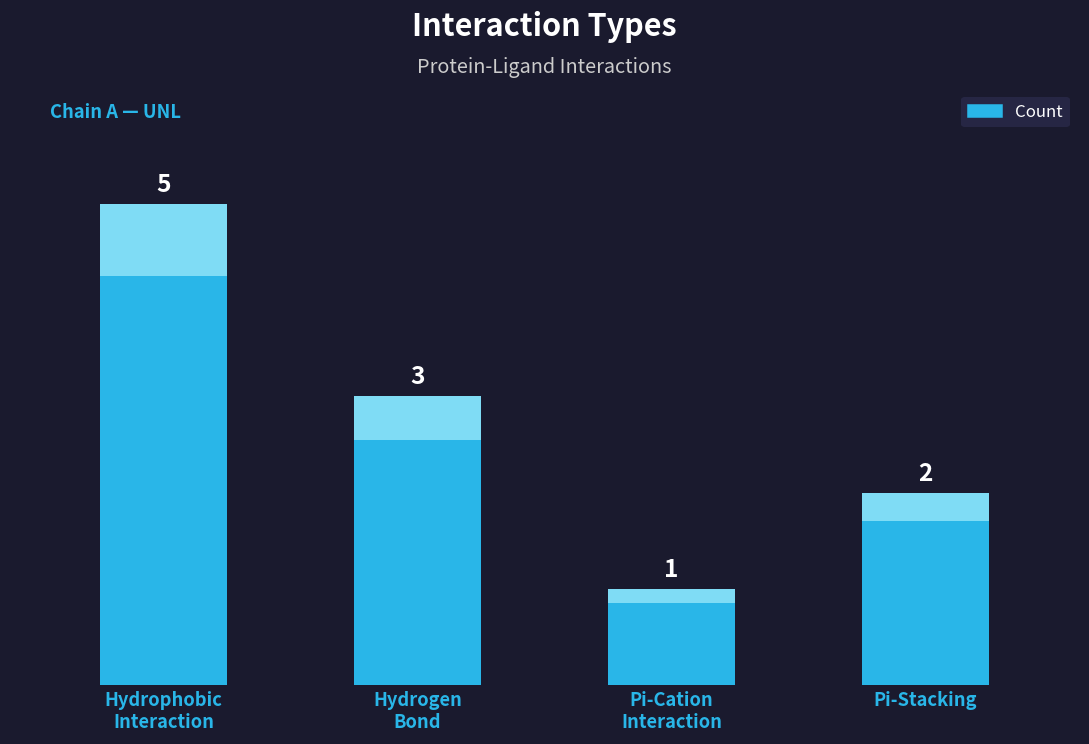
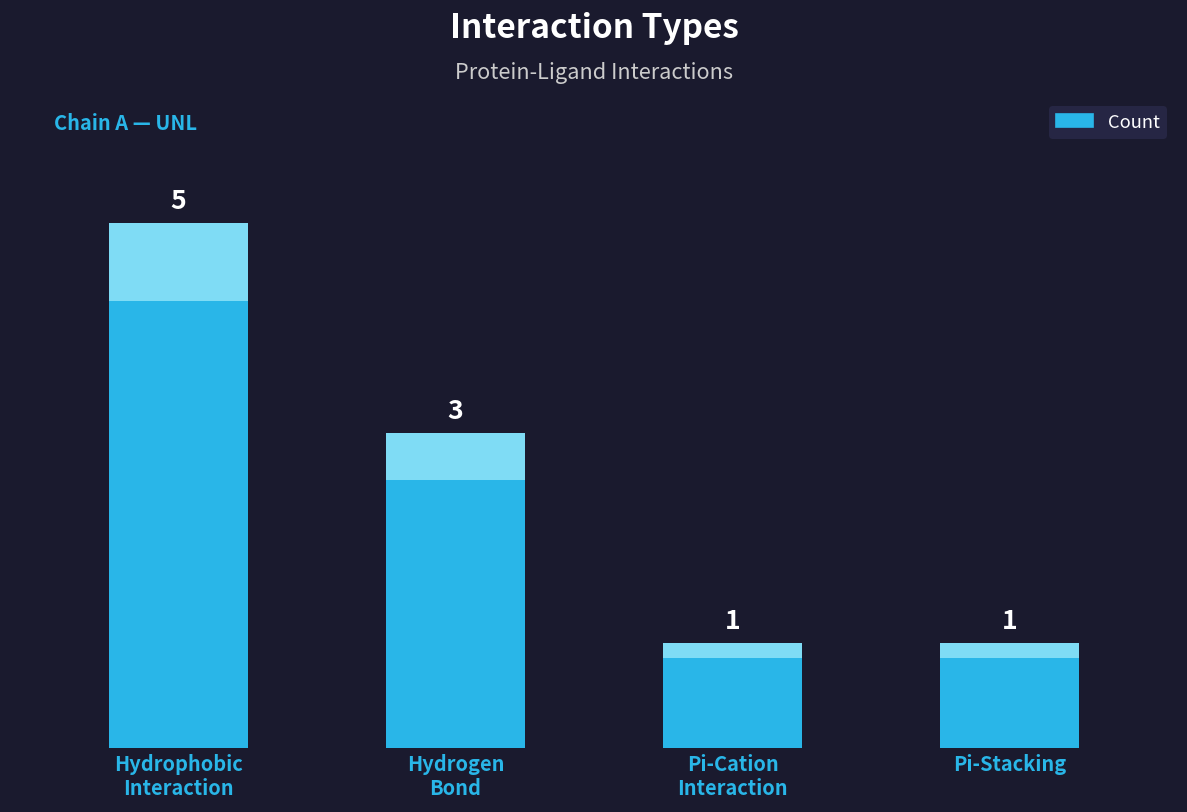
Count, Pi-Stacking: 2 -> 1
